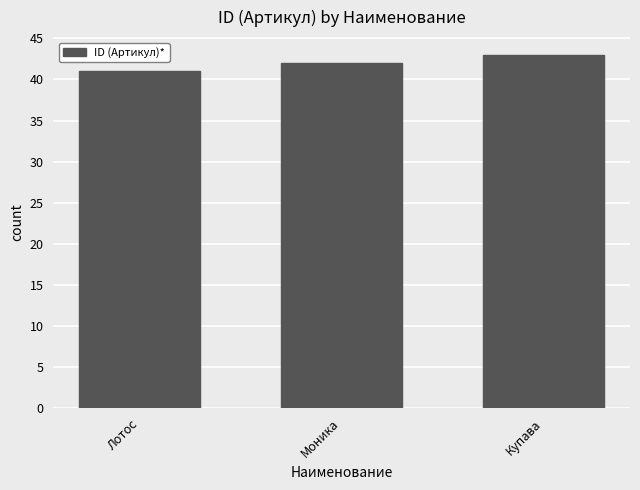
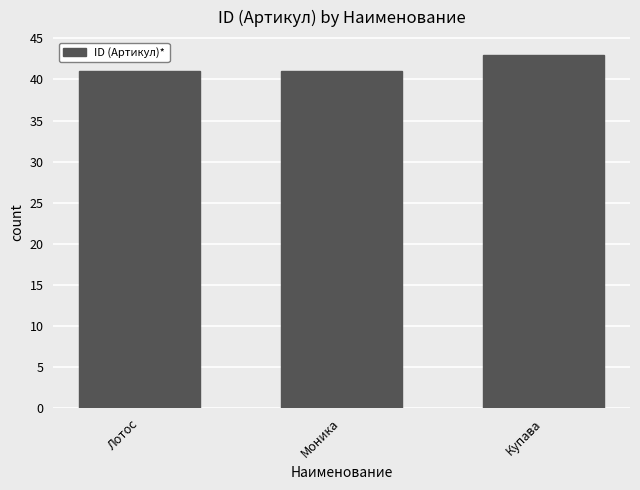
Моника: 42 -> 41
